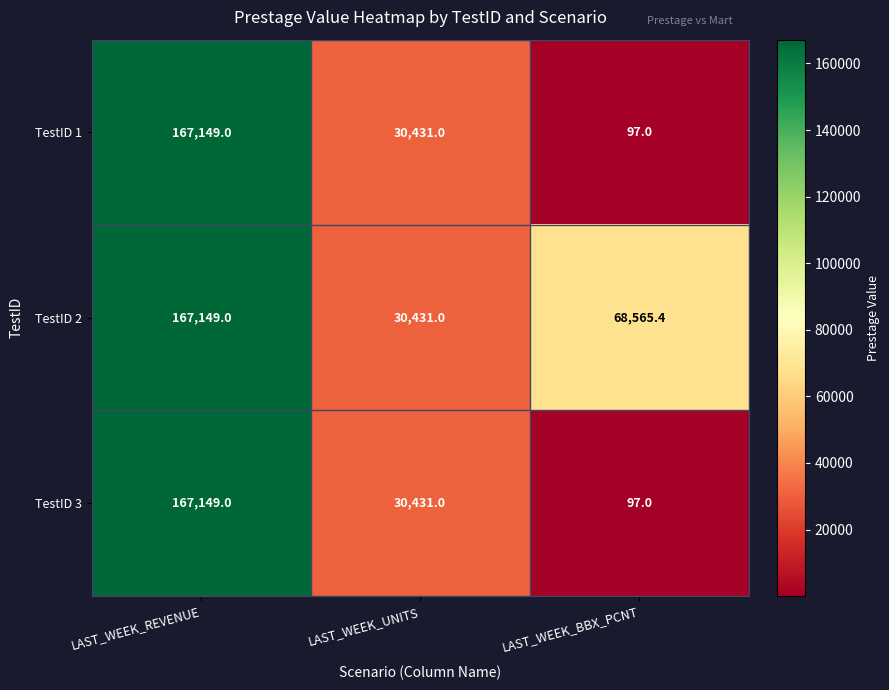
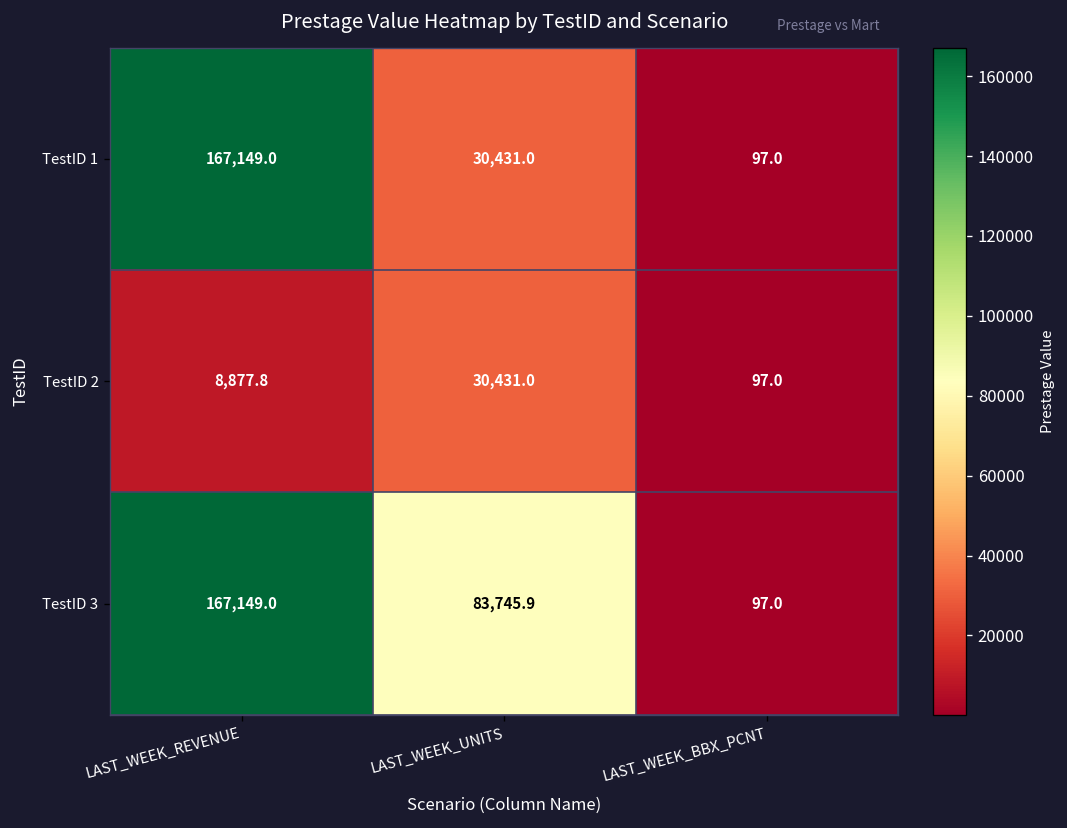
TestID 2, LAST_WEEK_REVENUE: 167,149.0 -> 8,877.8
TestID 2, LAST_WEEK_BBX_PCNT: 68,565.4 -> 97.0
TestID 3, LAST_WEEK_UNITS: 30,431.0 -> 83,745.9
